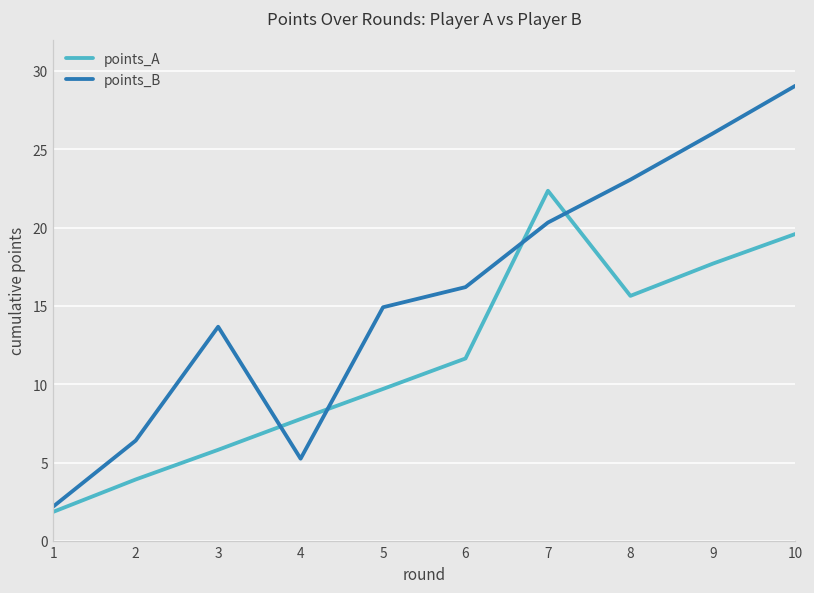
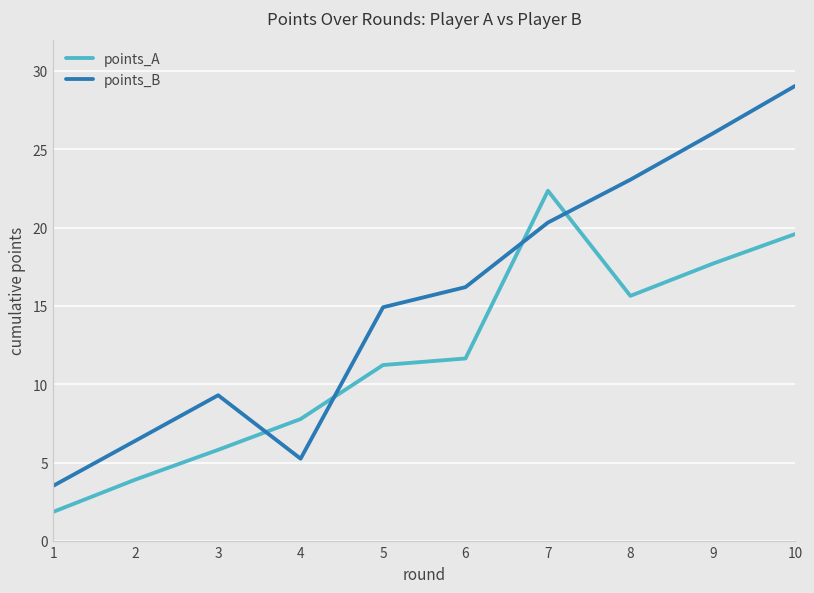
points_B, 1: 2.2 -> 3.5
points_B, 3: 13.7 -> 9.3
points_A, 5: 9.7 -> 11.2
